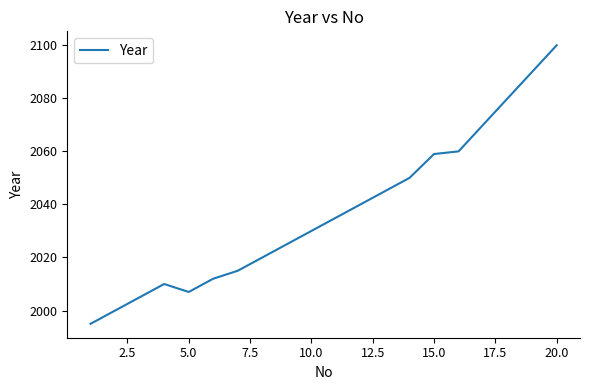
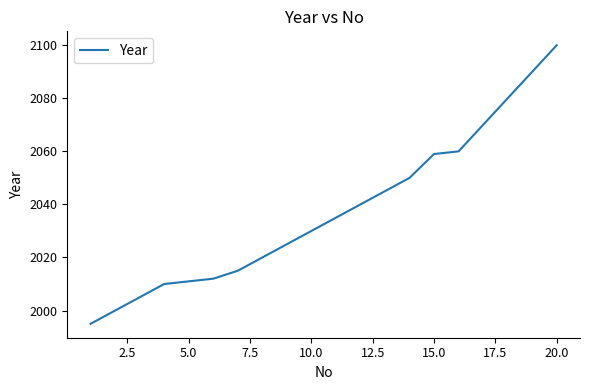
5.0: 2007 -> 2011
